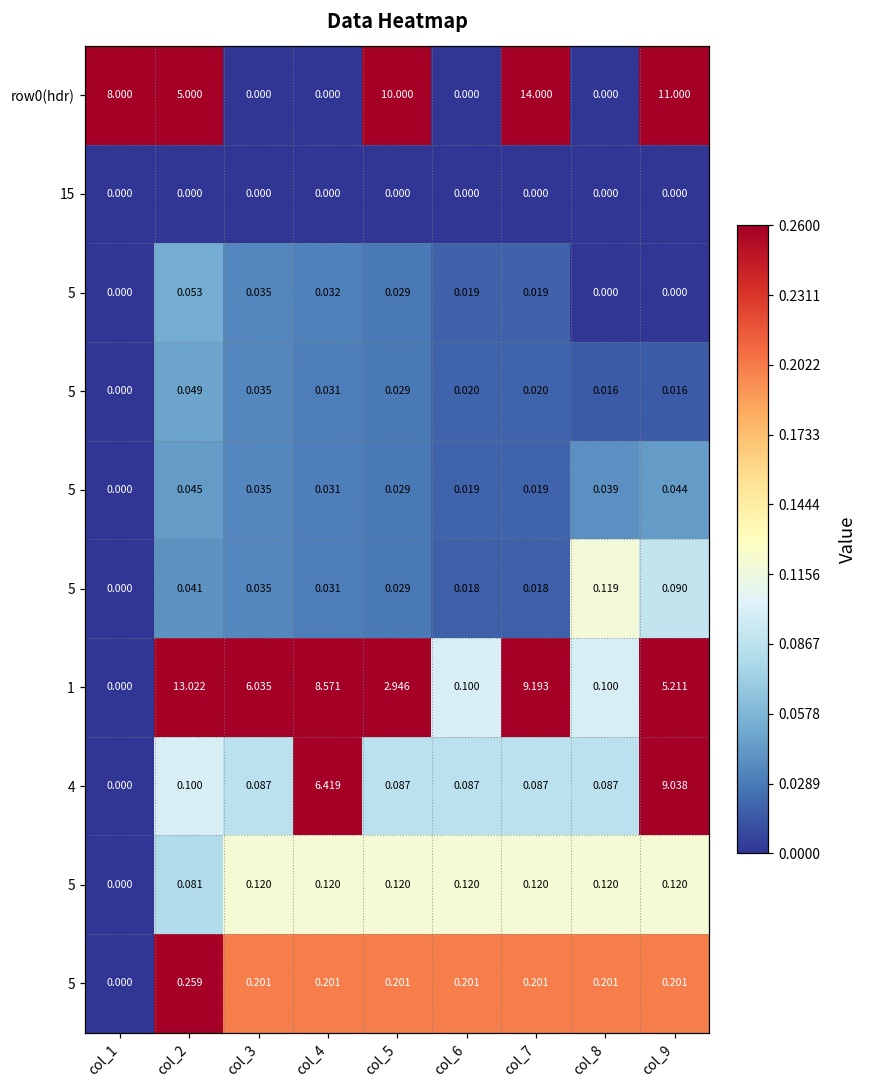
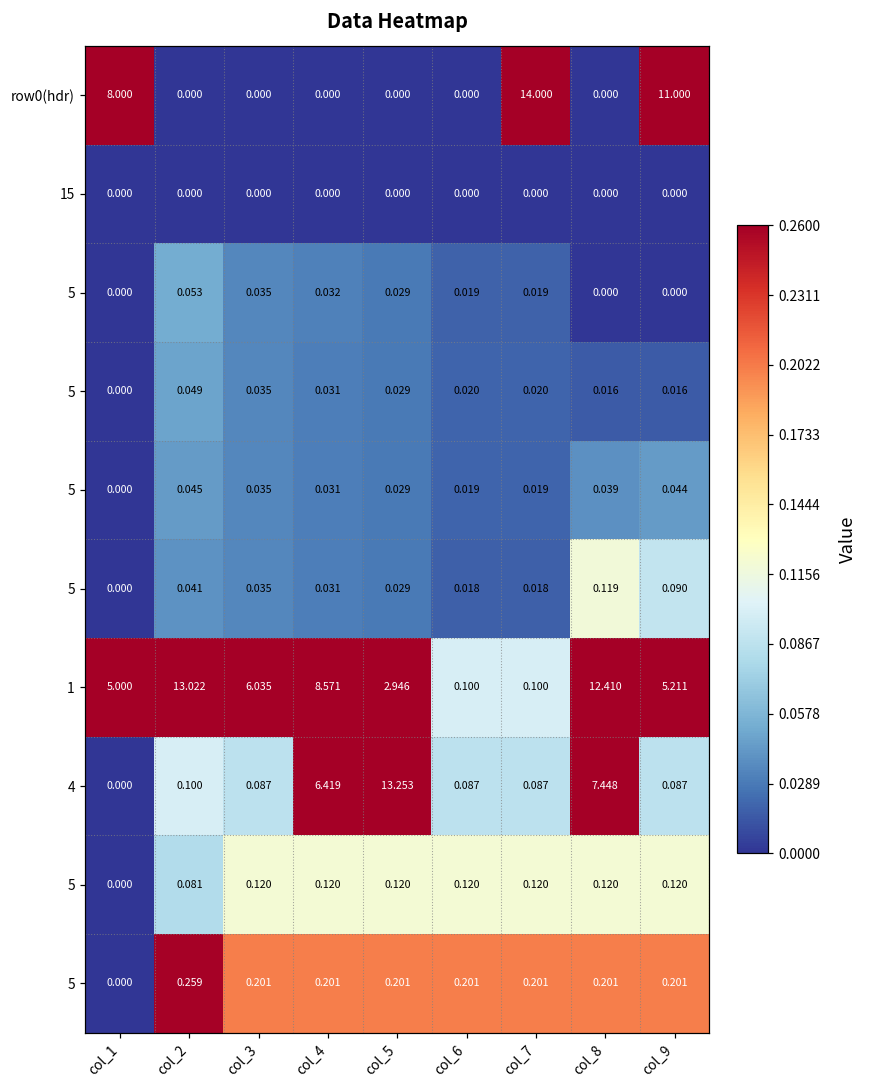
row0(hdr), col_2: 5.000 -> 0.000
row0(hdr), col_5: 10.000 -> 0.000
1, col_1: 0.000 -> 5.000
1, col_7: 9.193 -> 0.100
1, col_8: 0.100 -> 12.410
4, col_5: 0.087 -> 13.253
4, col_8: 0.087 -> 7.448
4, col_9: 9.038 -> 0.087
